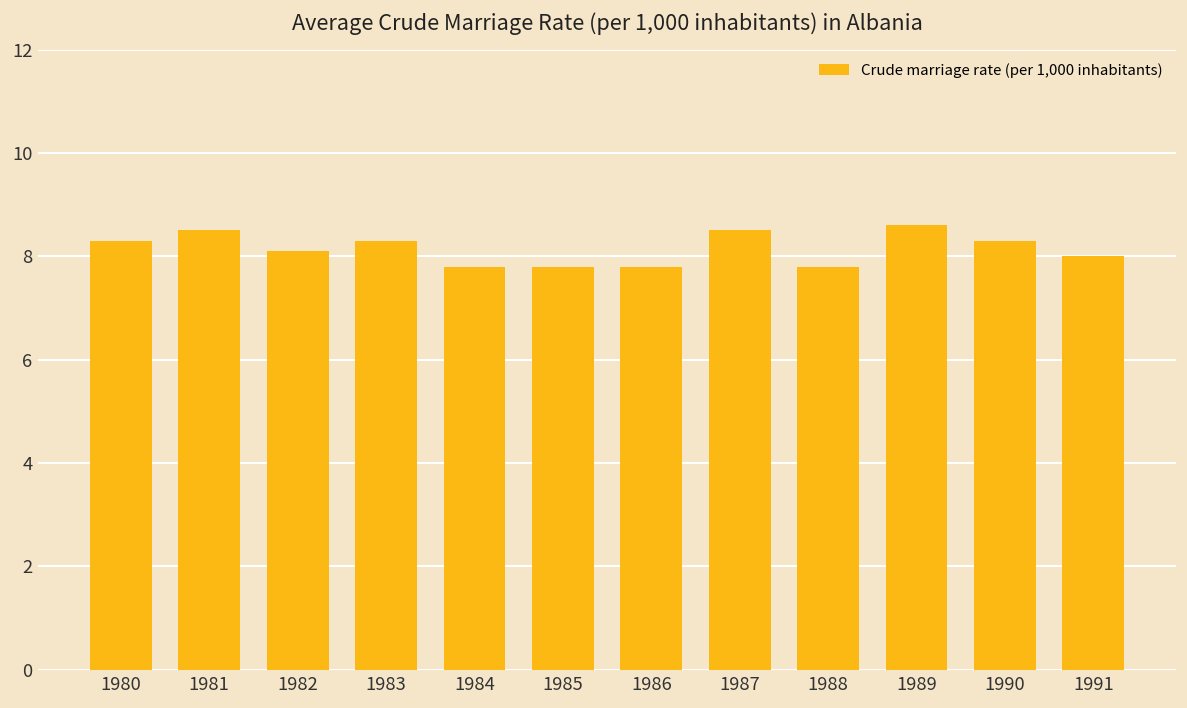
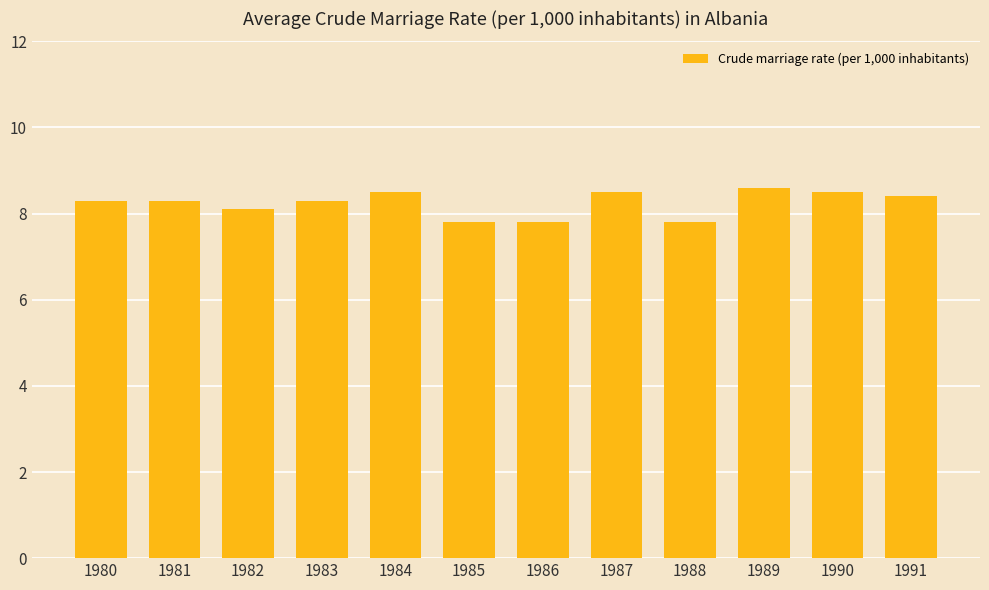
1981: 8.5 -> 8.3
1984: 7.8 -> 8.5
1990: 8.3 -> 8.5
1991: 8.0 -> 8.4
